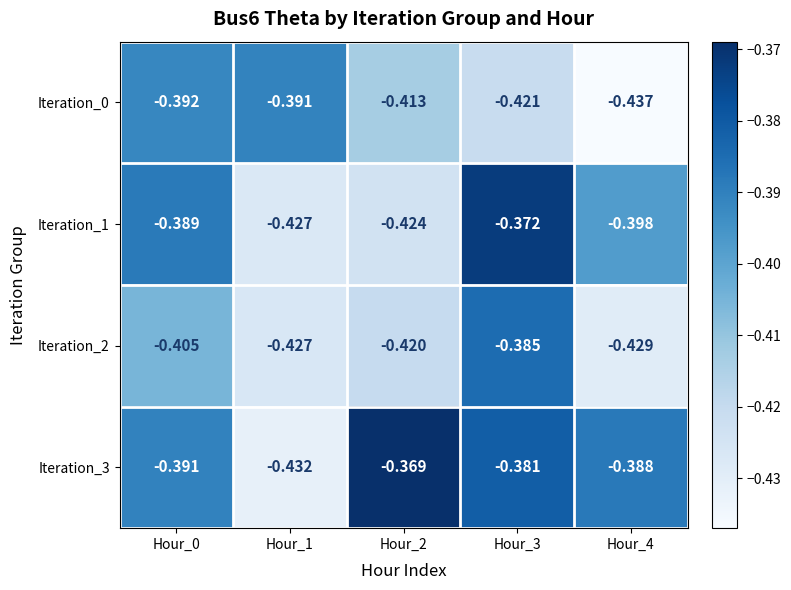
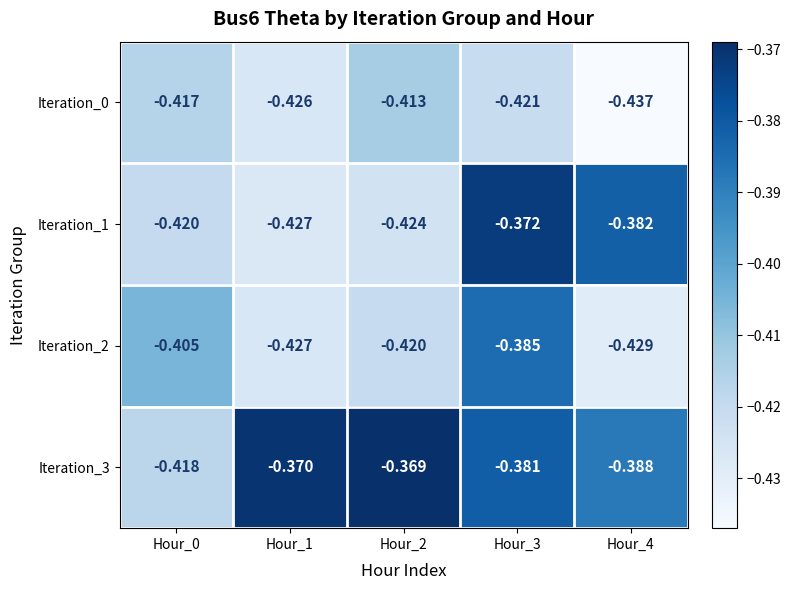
Iteration_0, Hour_0: -0.392 -> -0.417
Iteration_0, Hour_1: -0.391 -> -0.426
Iteration_1, Hour_0: -0.389 -> -0.420
Iteration_1, Hour_4: -0.398 -> -0.382
Iteration_3, Hour_0: -0.391 -> -0.418
Iteration_3, Hour_1: -0.432 -> -0.370
